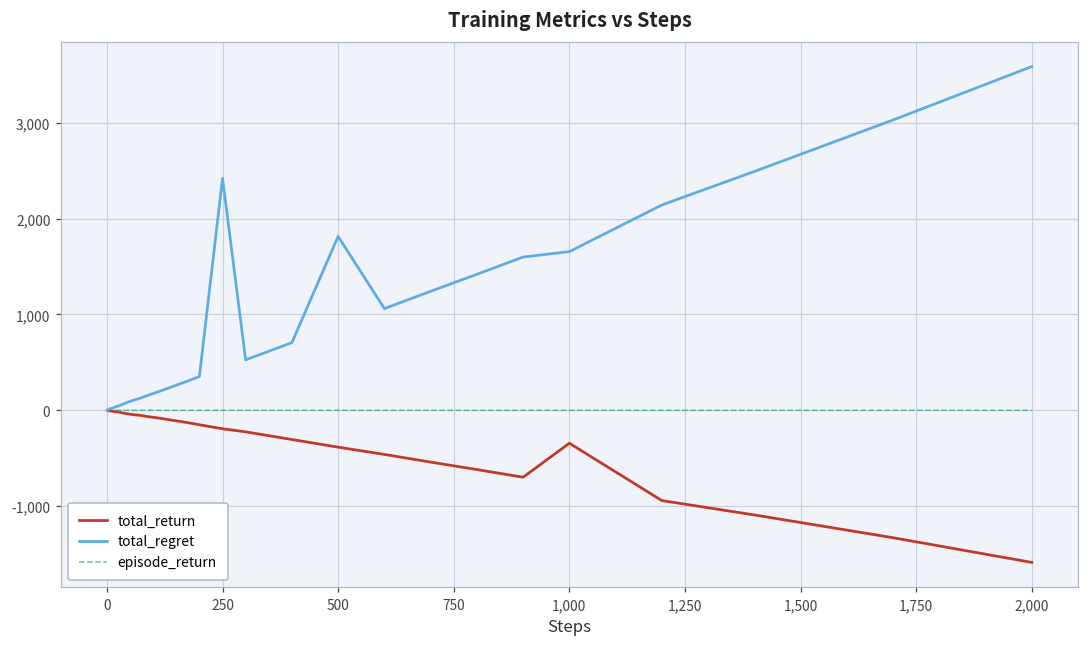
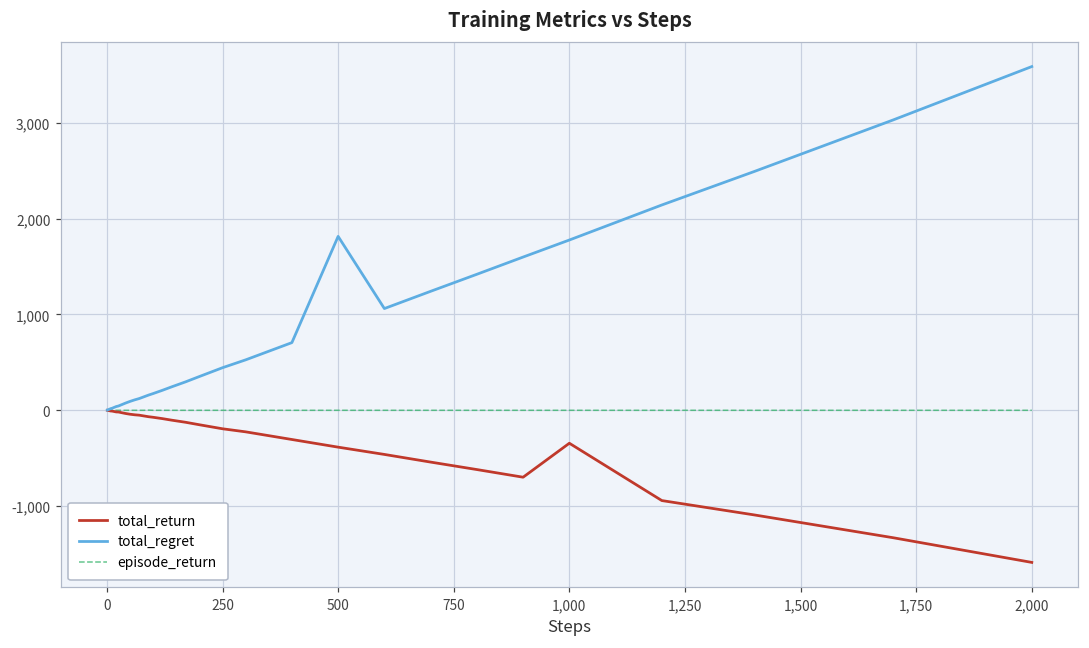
total_regret, 250: 2,400 -> 400
total_regret, 1,000: 1,700 -> 1,800
